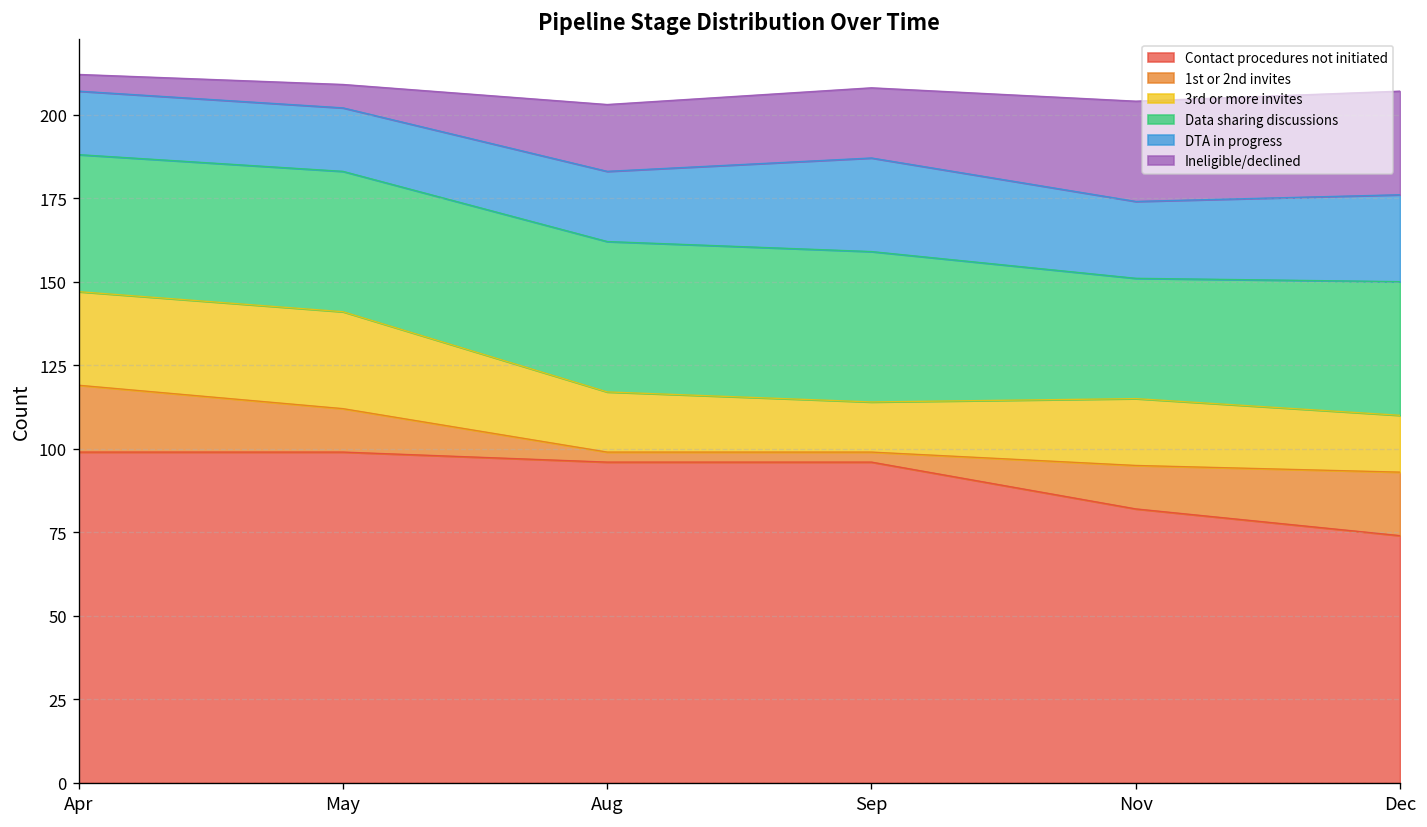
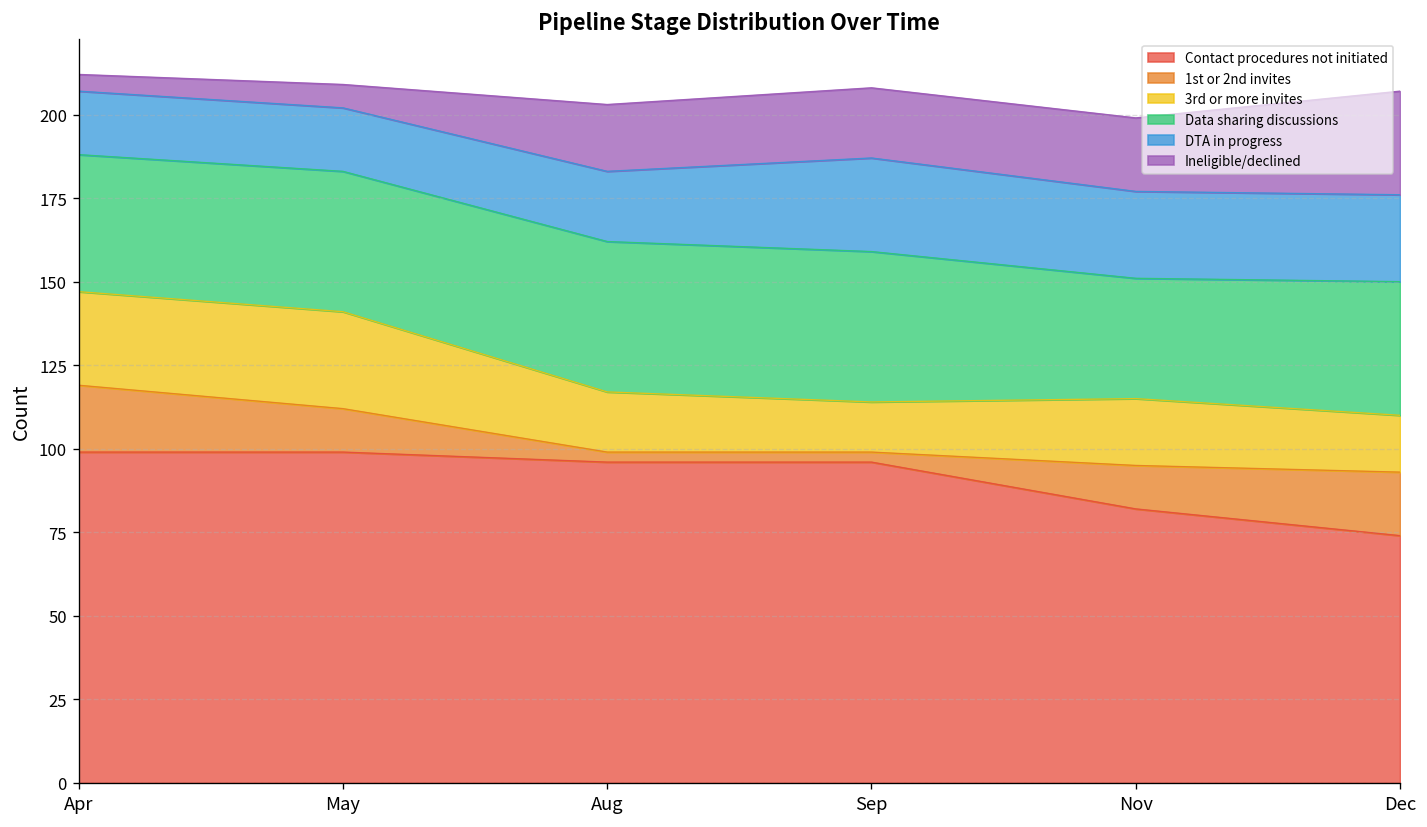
DTA in progress, Nov: 23 -> 26
Ineligible/declined, Nov: 30 -> 22
